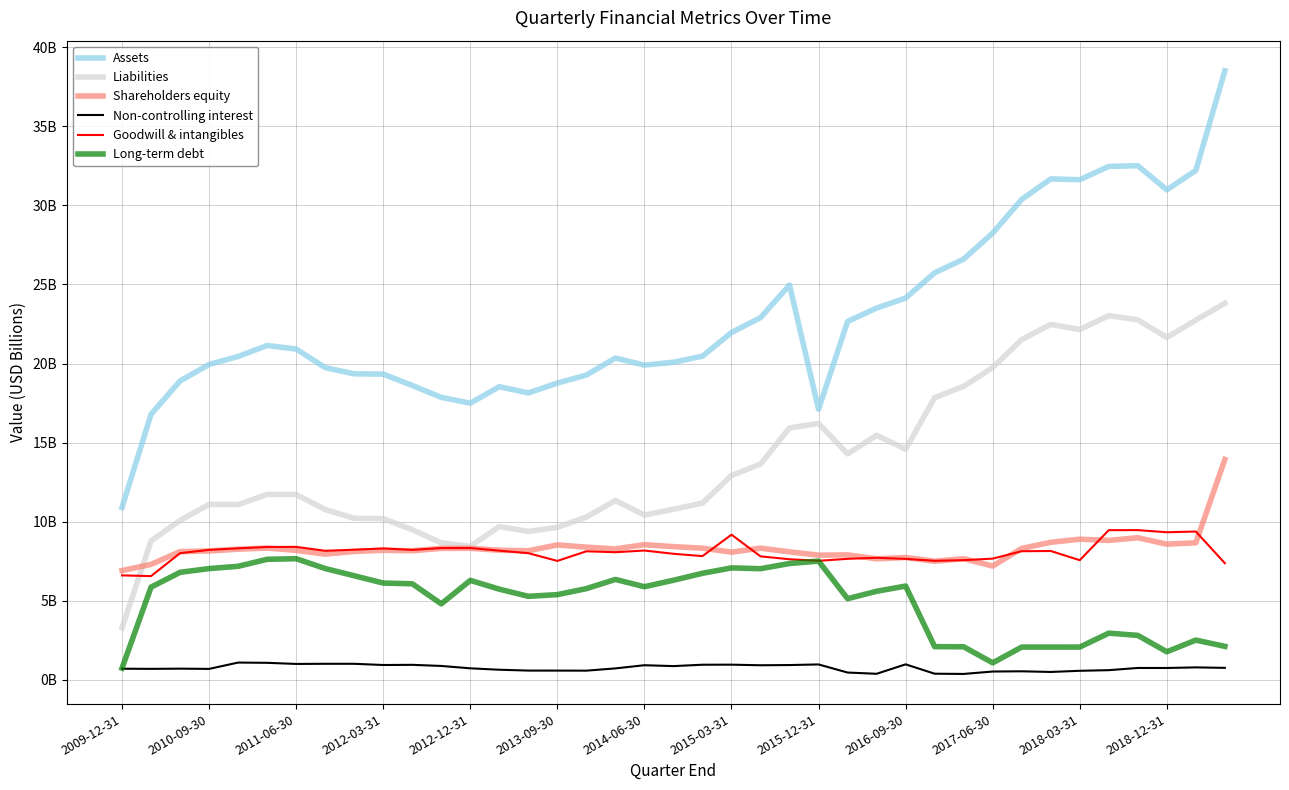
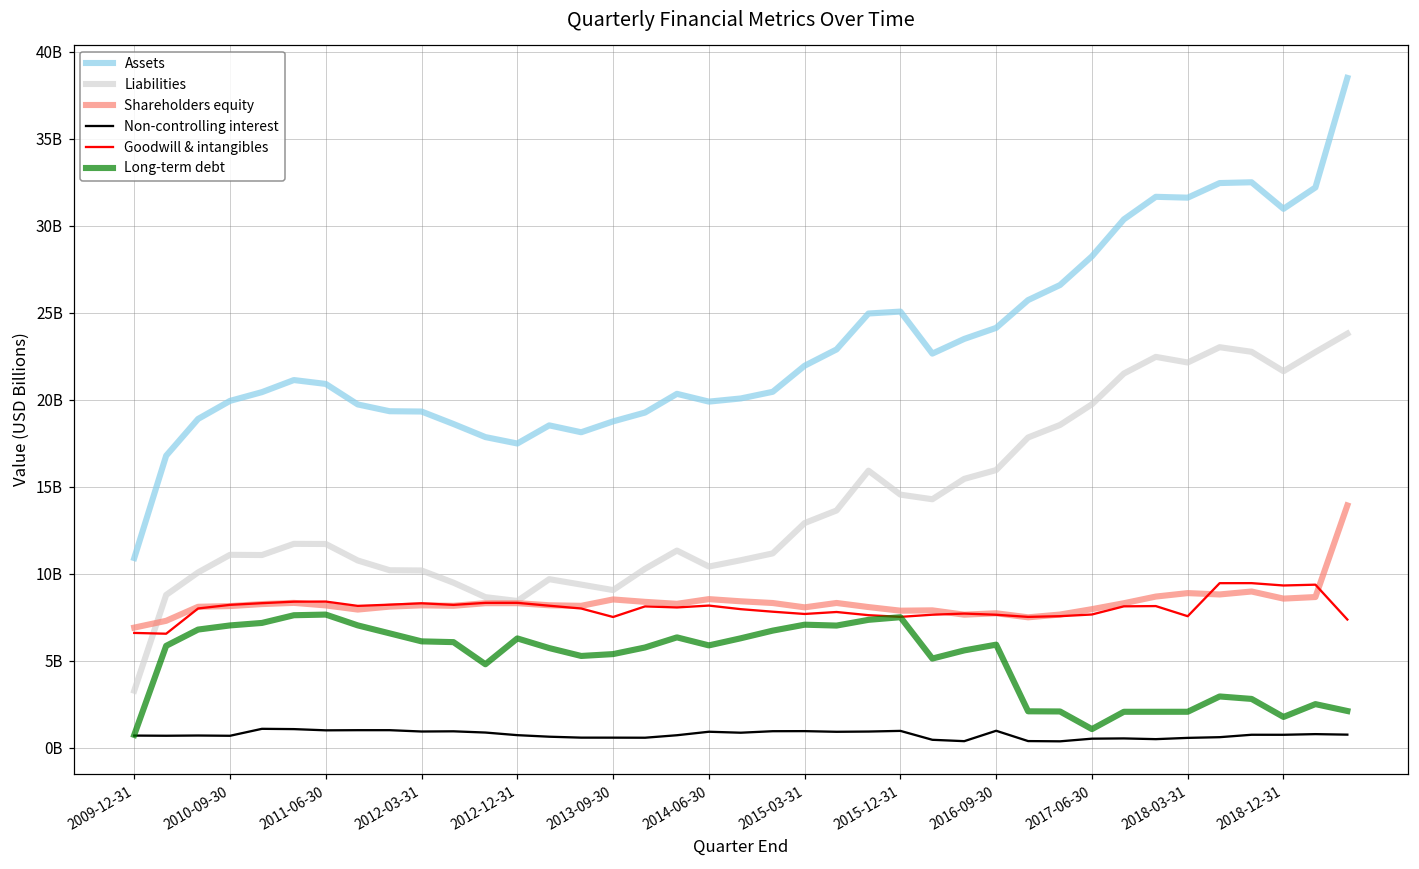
Liabilities, 2013-09-30: 9600000000 -> 9100000000
Goodwill & intangibles, 2015-03-31: 9200000000 -> 7700000000
Assets, 2015-12-31: 17100000000 -> 25100000000
Liabilities, 2015-12-31: 16200000000 -> 14600000000
Liabilities, 2016-09-30: 14600000000 -> 16000000000
Shareholders equity, 2017-06-30: 7200000000 -> 8000000000
